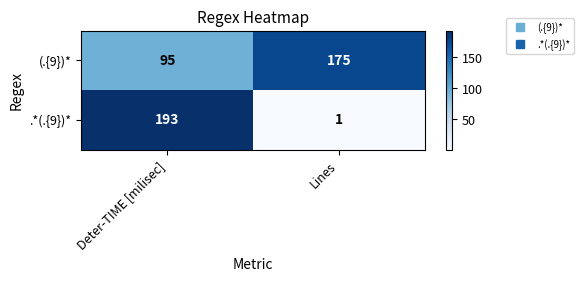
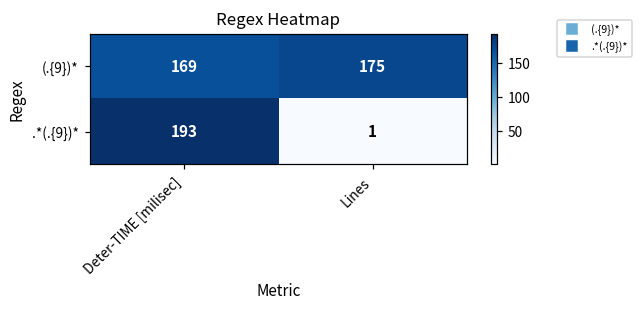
(.{9})*, Deter-TIME [milisec]: 95 -> 169
